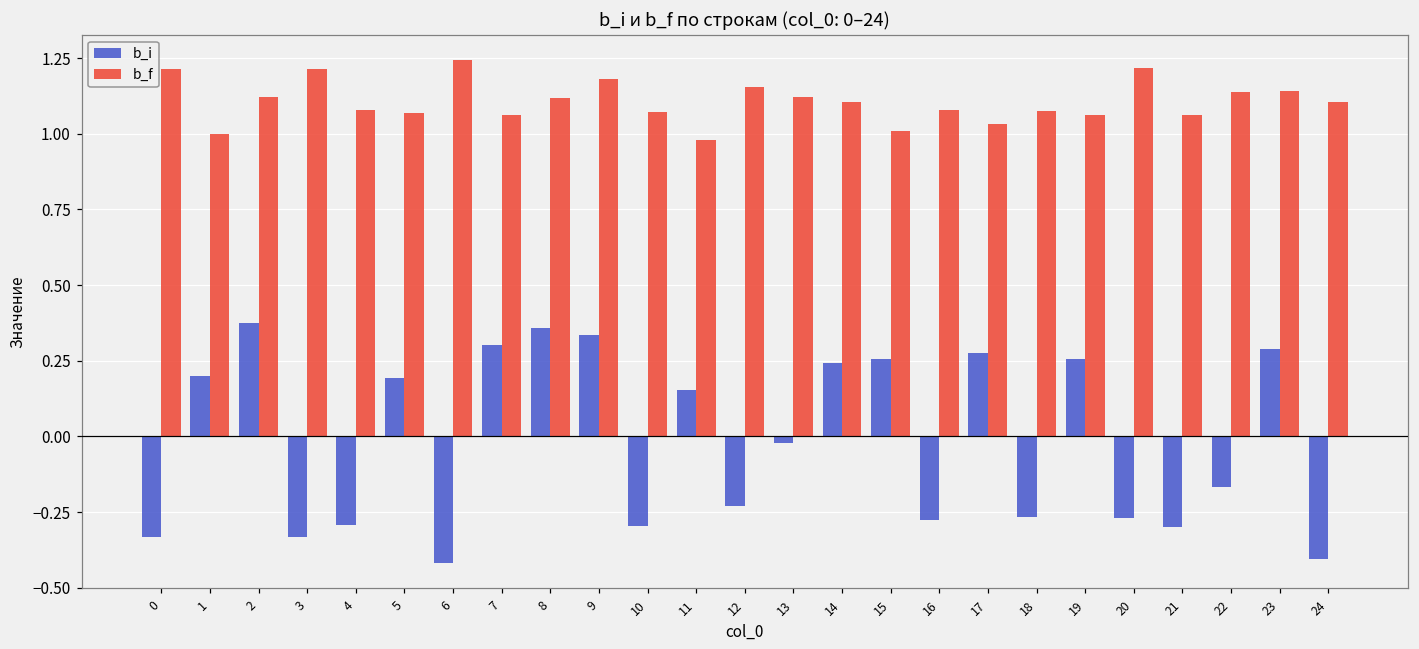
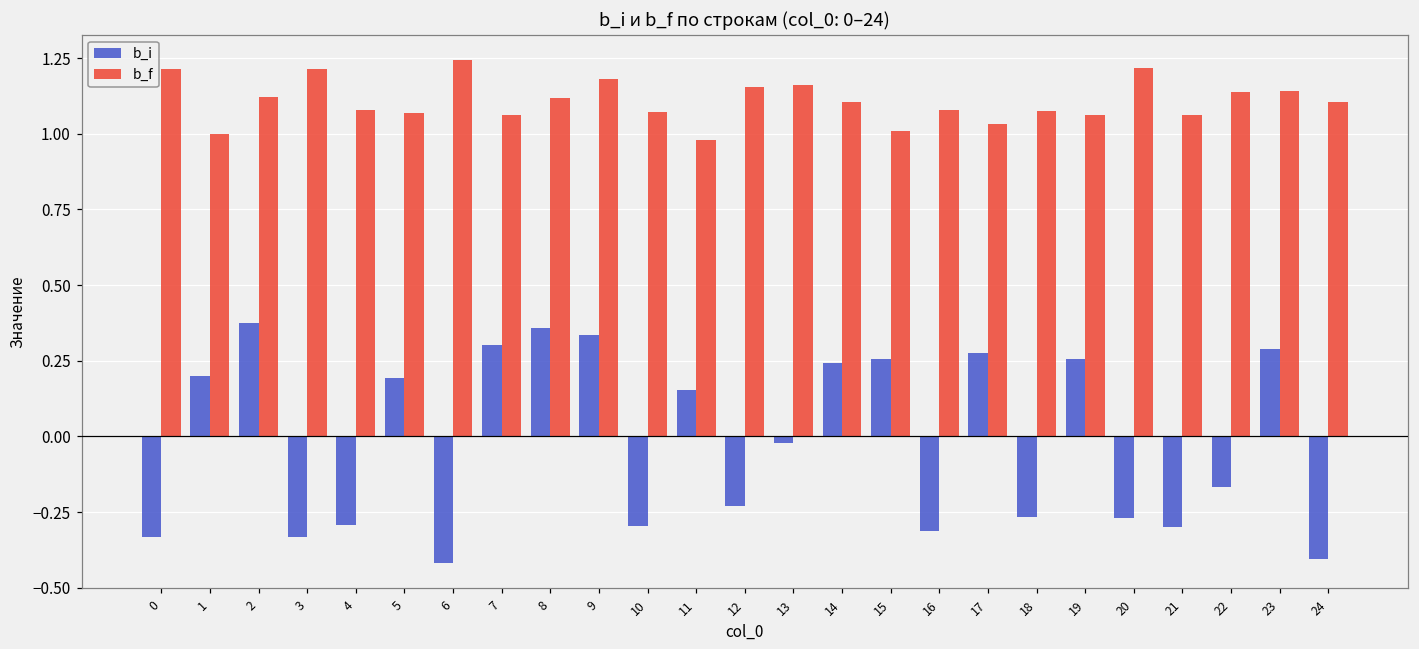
b_f, 13: 1.12 -> 1.16
b_i, 16: -0.28 -> -0.31
